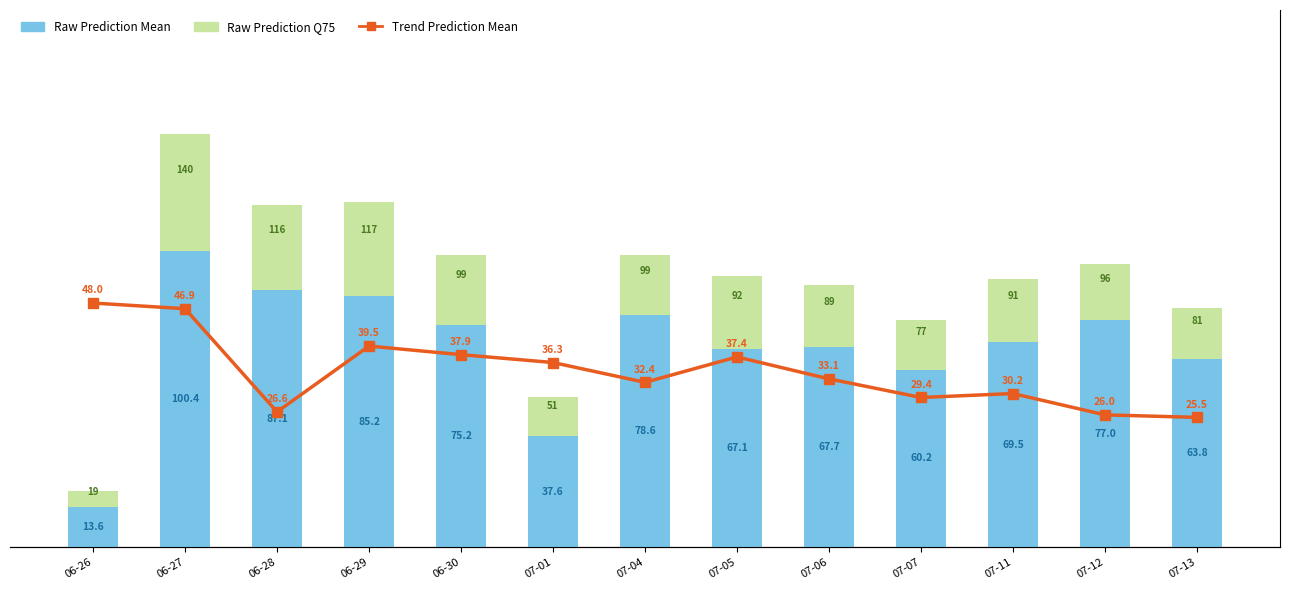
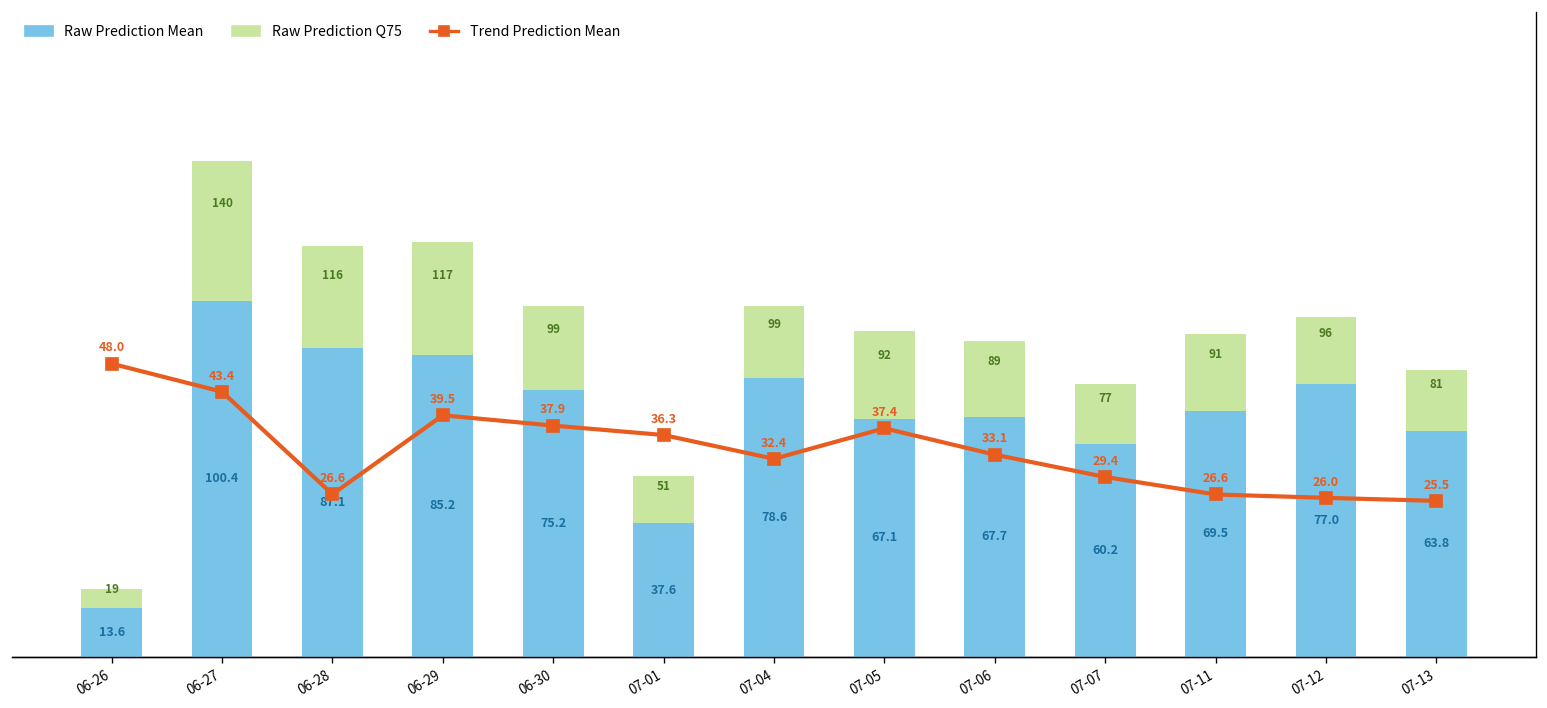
Trend Prediction Mean, 06-27: 46.9 -> 43.4
Trend Prediction Mean, 07-11: 30.2 -> 26.6
